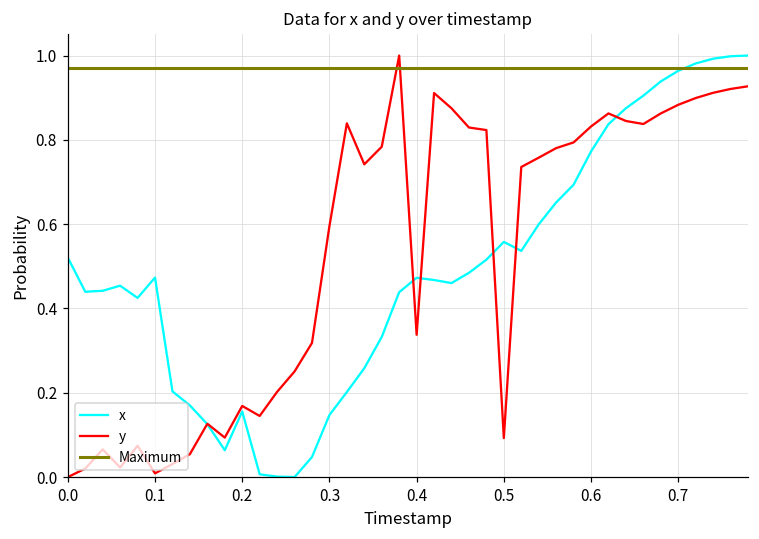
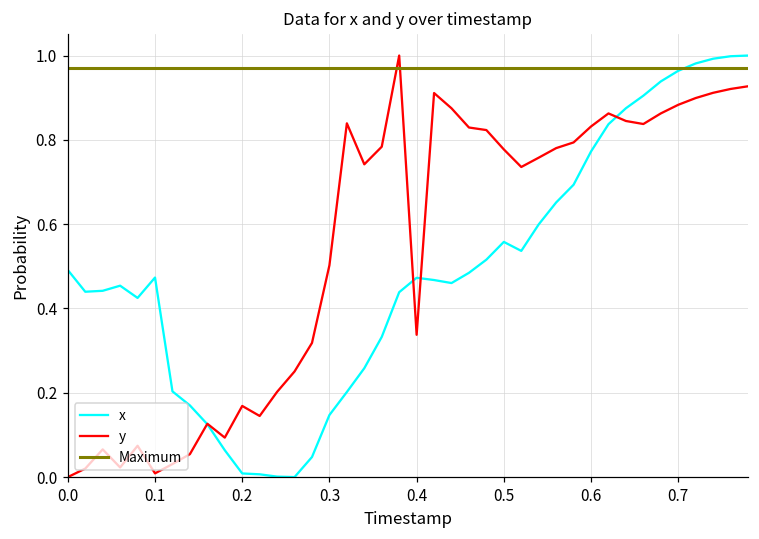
x, 0.0: 0.52 -> 0.49
x, 0.2: 0.16 -> 0.01
y, 0.3: 0.60 -> 0.50
y, 0.5: 0.09 -> 0.78
